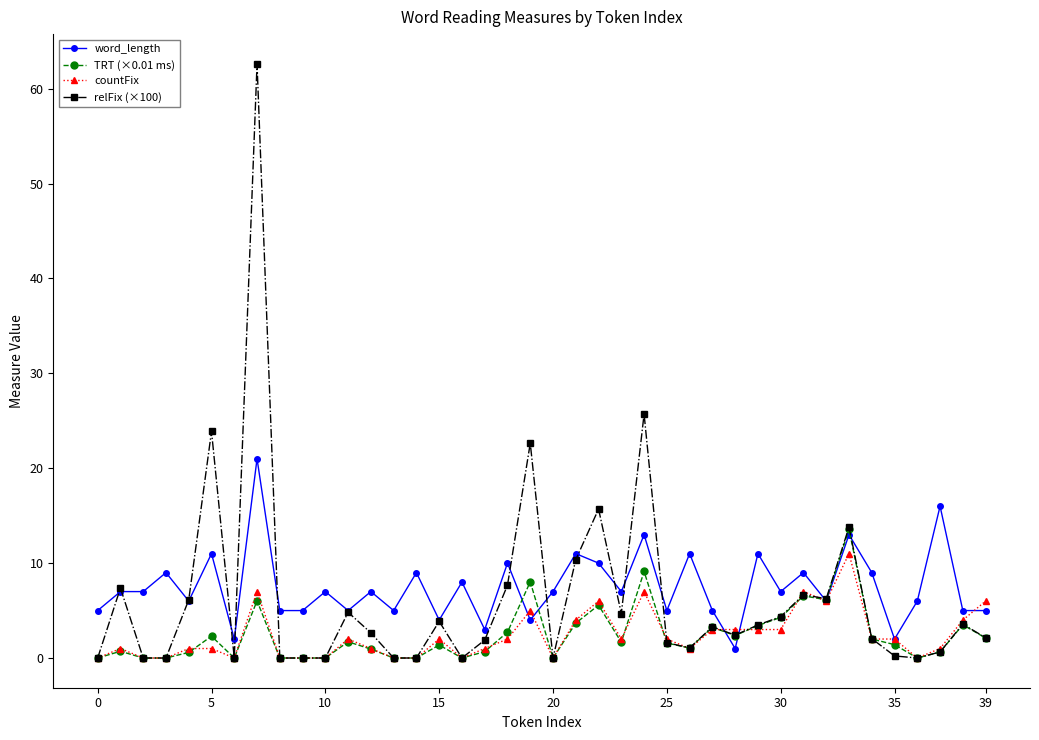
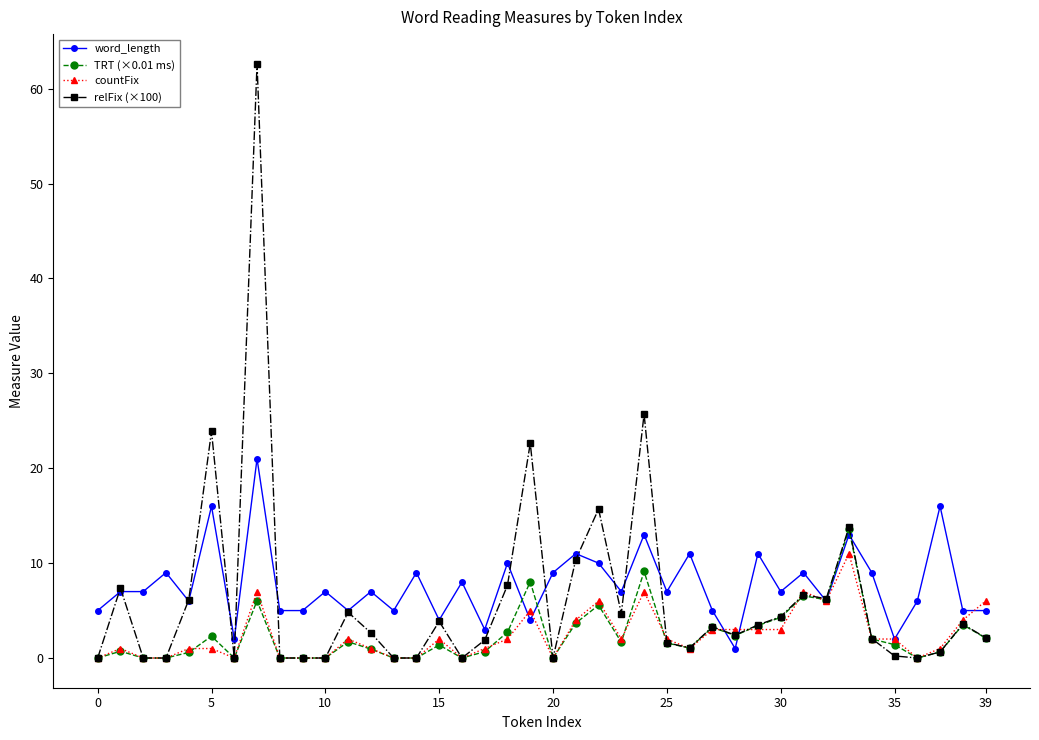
word_length, 5: 11 -> 16
word_length, 20: 7 -> 9
word_length, 25: 5 -> 7
